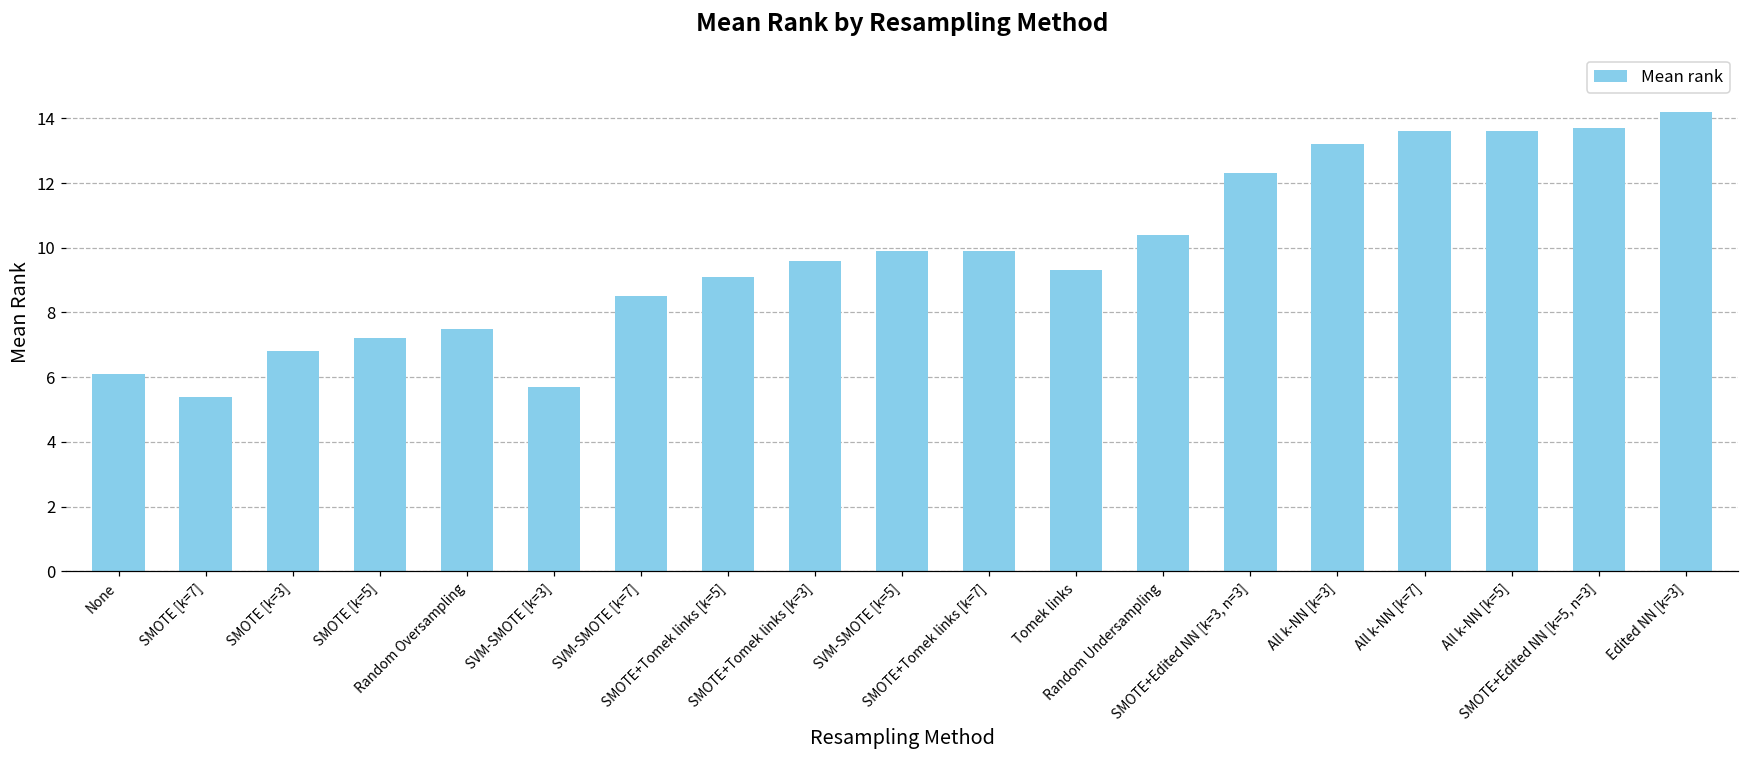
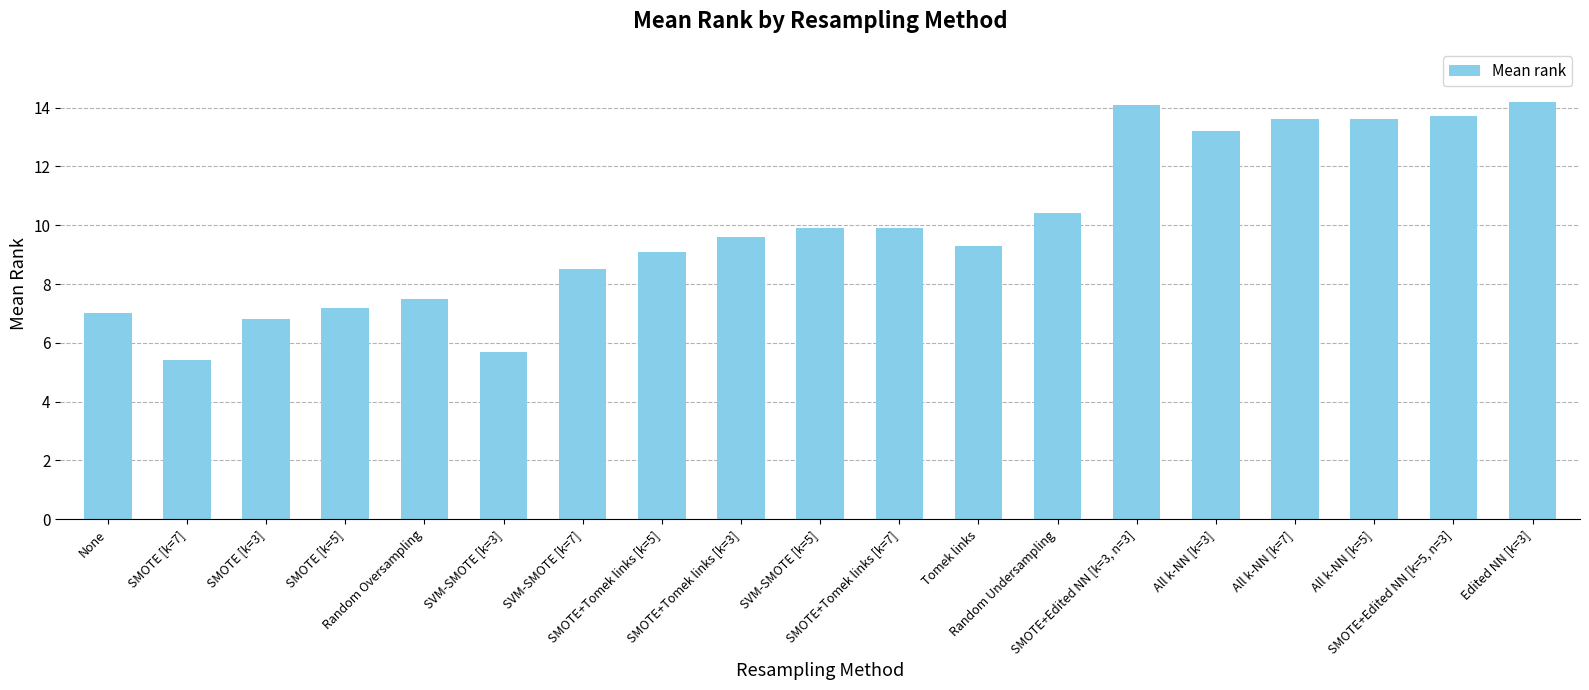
None: 6.1 -> 7.0
SMOTE+Edited NN [k=3, n=3]: 12.3 -> 14.1
